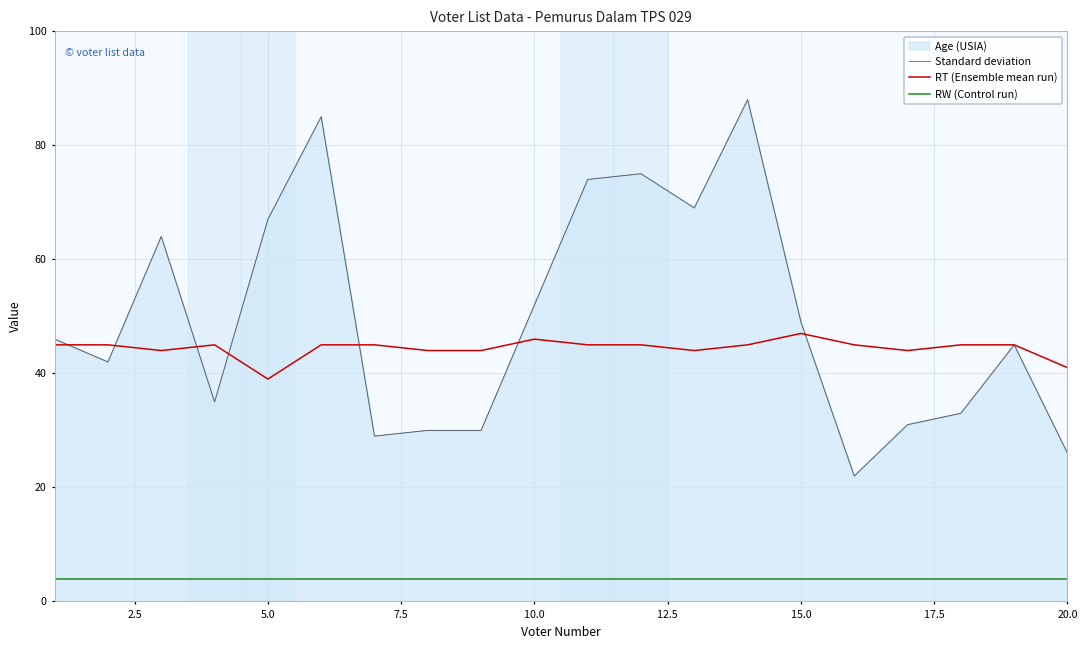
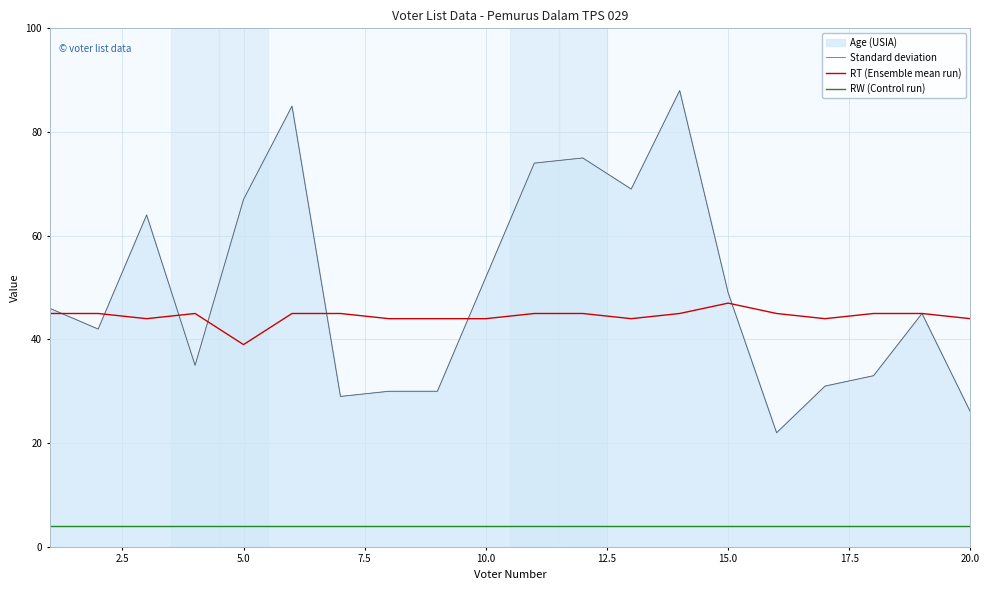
RT (Ensemble mean run), 10.0: 46 -> 44
RT (Ensemble mean run), 20.0: 41 -> 44
